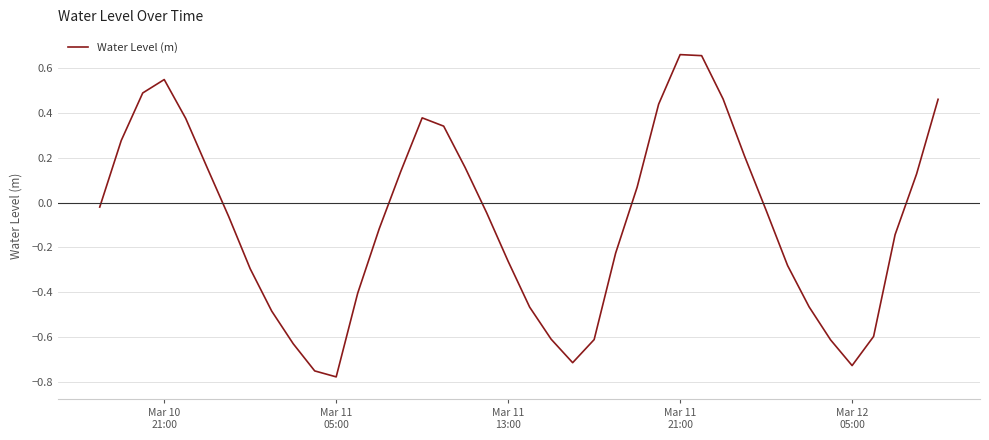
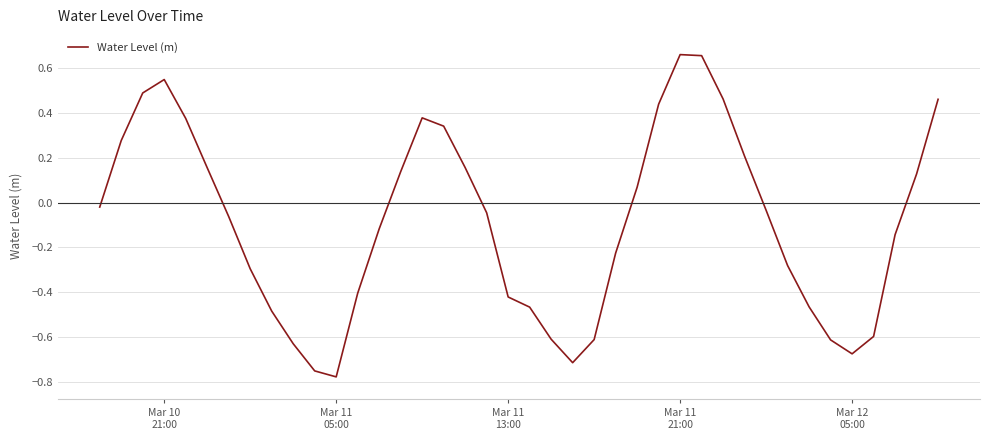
Mar 11 13:00: -0.26 -> -0.42
Mar 12 05:00: -0.72 -> -0.67
